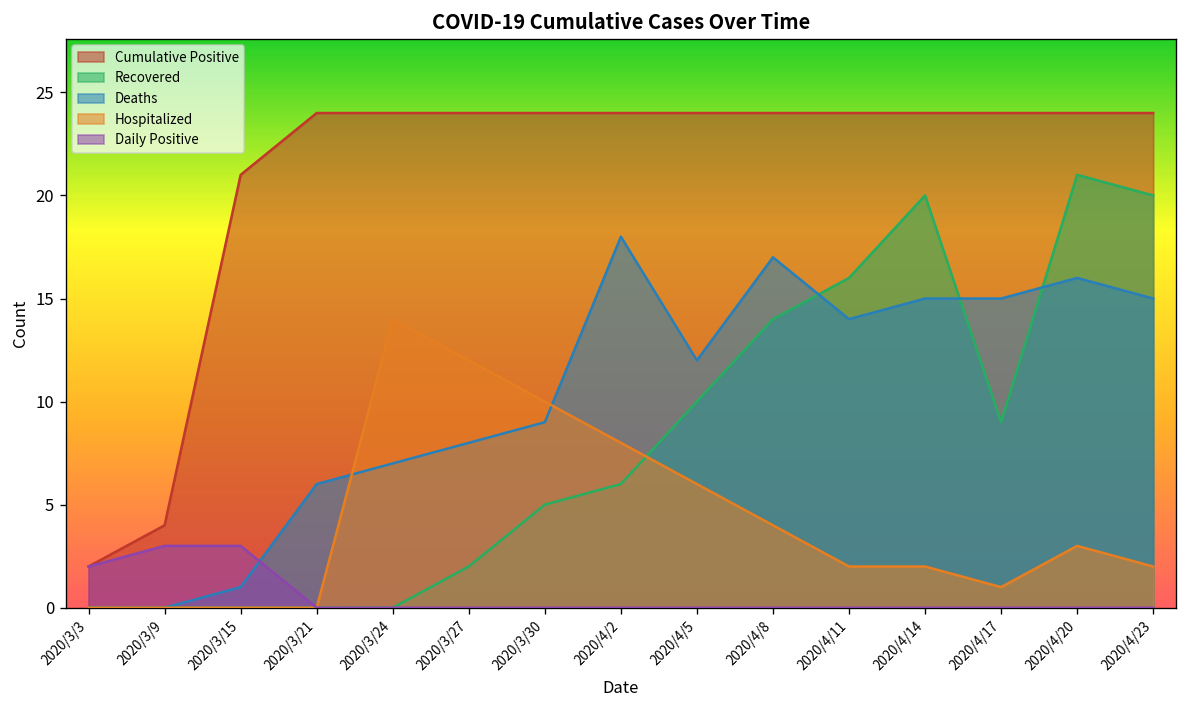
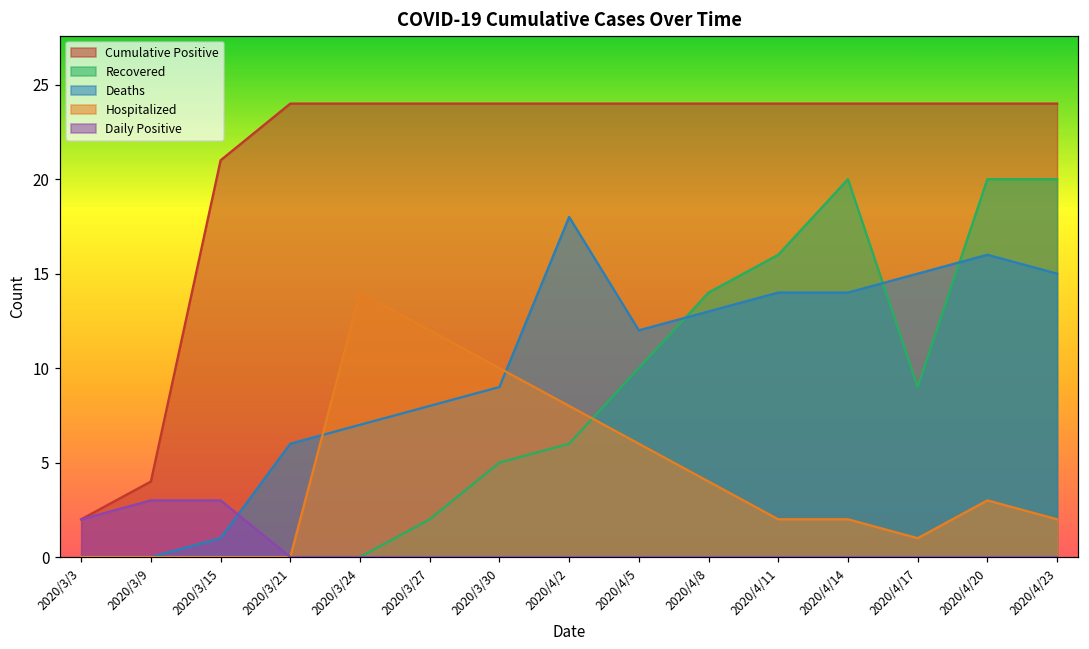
Deaths, 2020/4/8: 17 -> 13
Deaths, 2020/4/14: 15 -> 14
Recovered, 2020/4/20: 21 -> 20
